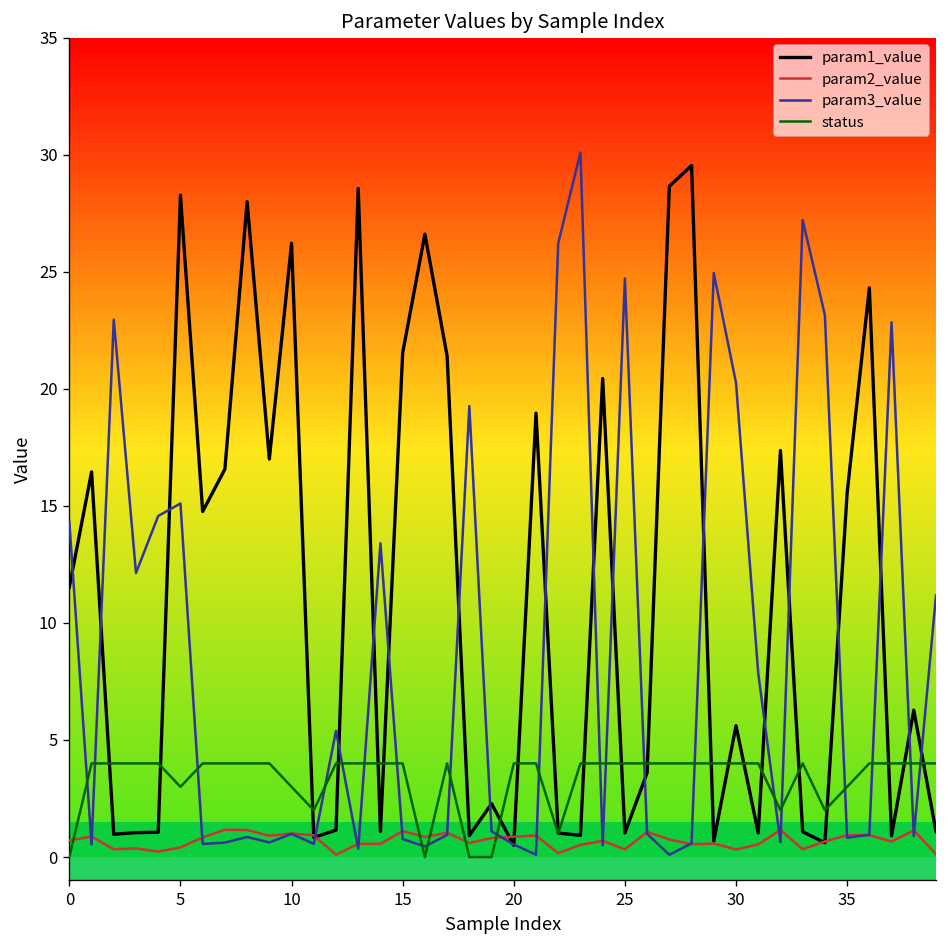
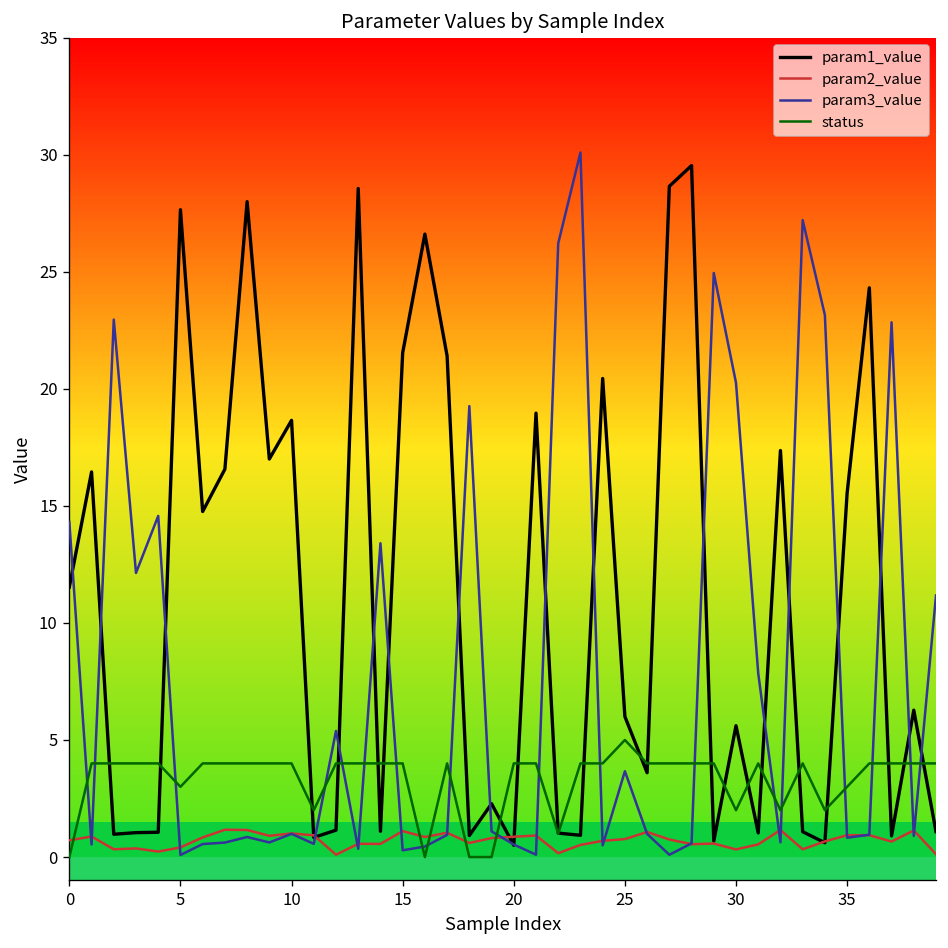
param1_value, 5: 28.3 -> 27.6
param3_value, 5: 15.1 -> 0.1
param1_value, 10: 26.2 -> 18.7
status, 10: 3 -> 4
param3_value, 15: 0.8 -> 0.3
param1_value, 25: 1.0 -> 6.0
param2_value, 25: 0.3 -> 0.8
param3_value, 25: 24.7 -> 3.7
status, 25: 4 -> 5
status, 30: 4 -> 2
